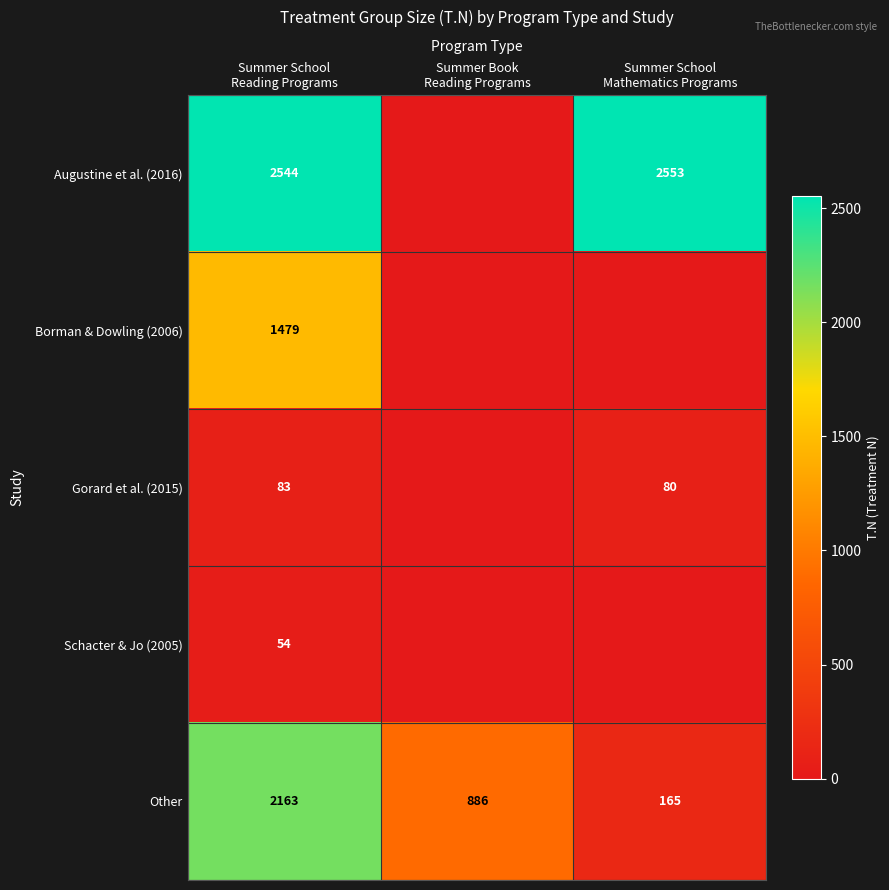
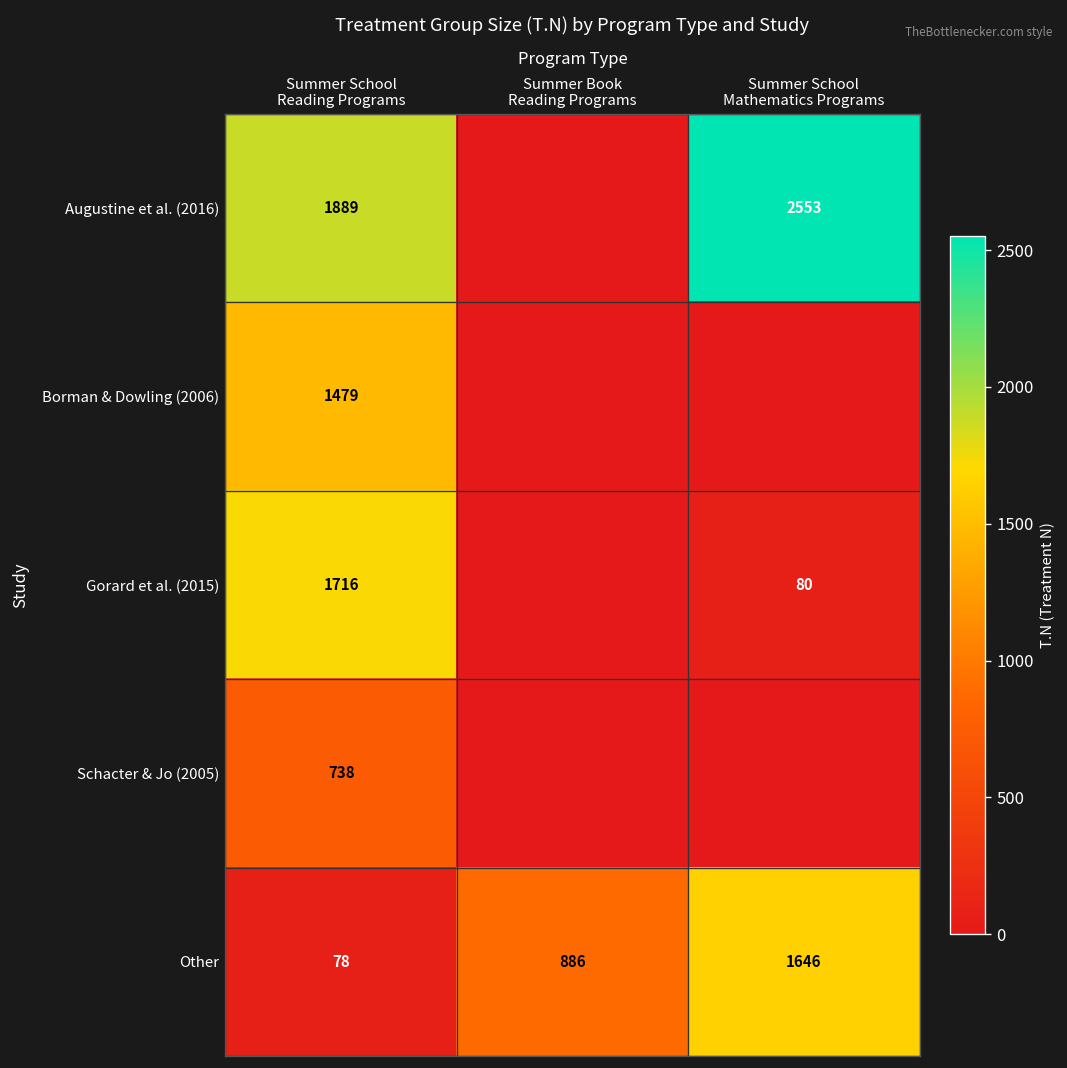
Augustine et al. (2016), Summer School Reading Programs: 2544 -> 1889
Gorard et al. (2015), Summer School Reading Programs: 83 -> 1716
Schacter & Jo (2005), Summer School Reading Programs: 54 -> 738
Other, Summer School Reading Programs: 2163 -> 78
Other, Summer School Mathematics Programs: 165 -> 1646
